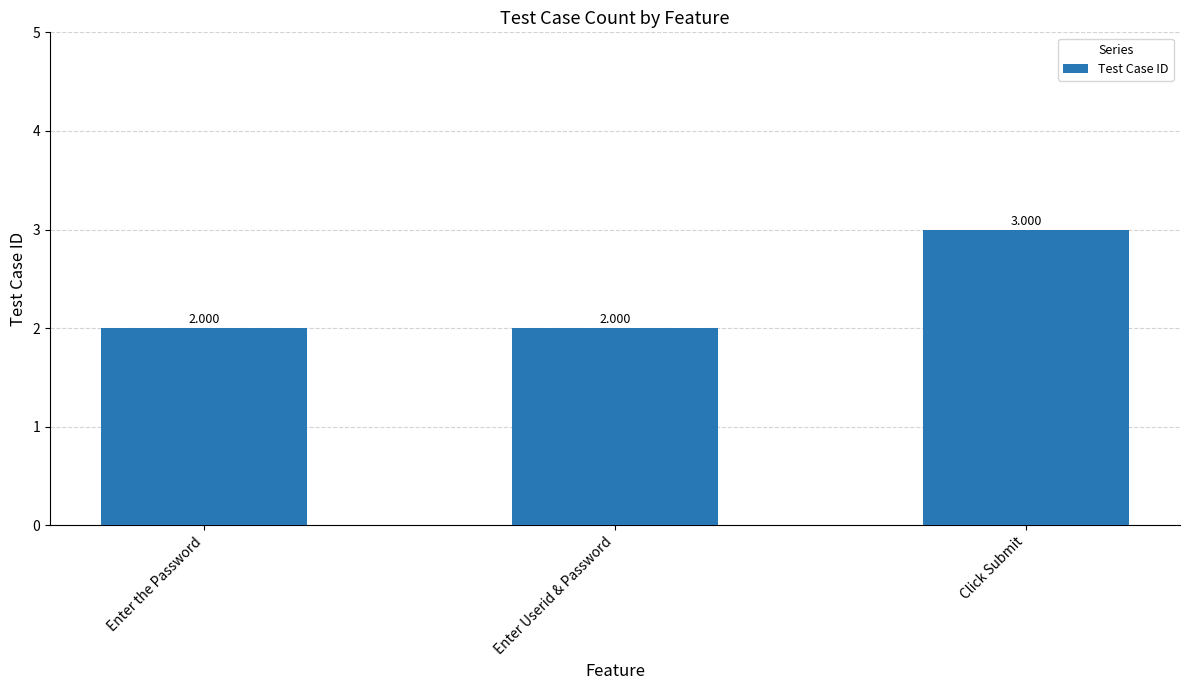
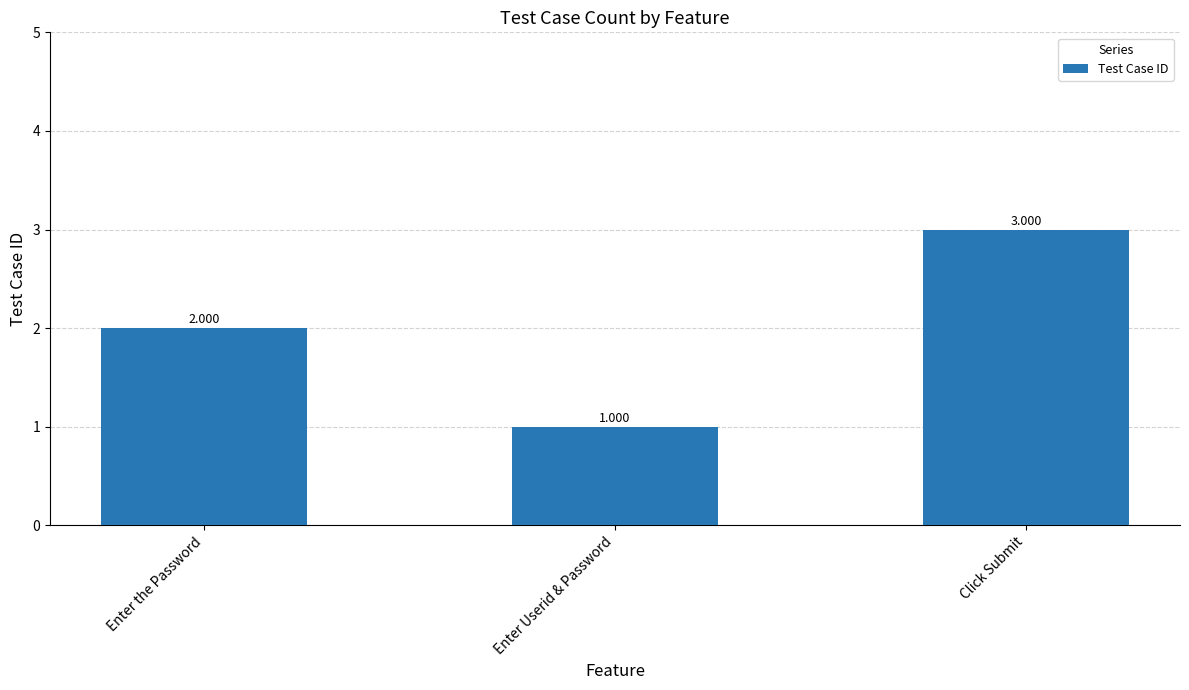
Enter Userid & Password: 2.000 -> 1.000
